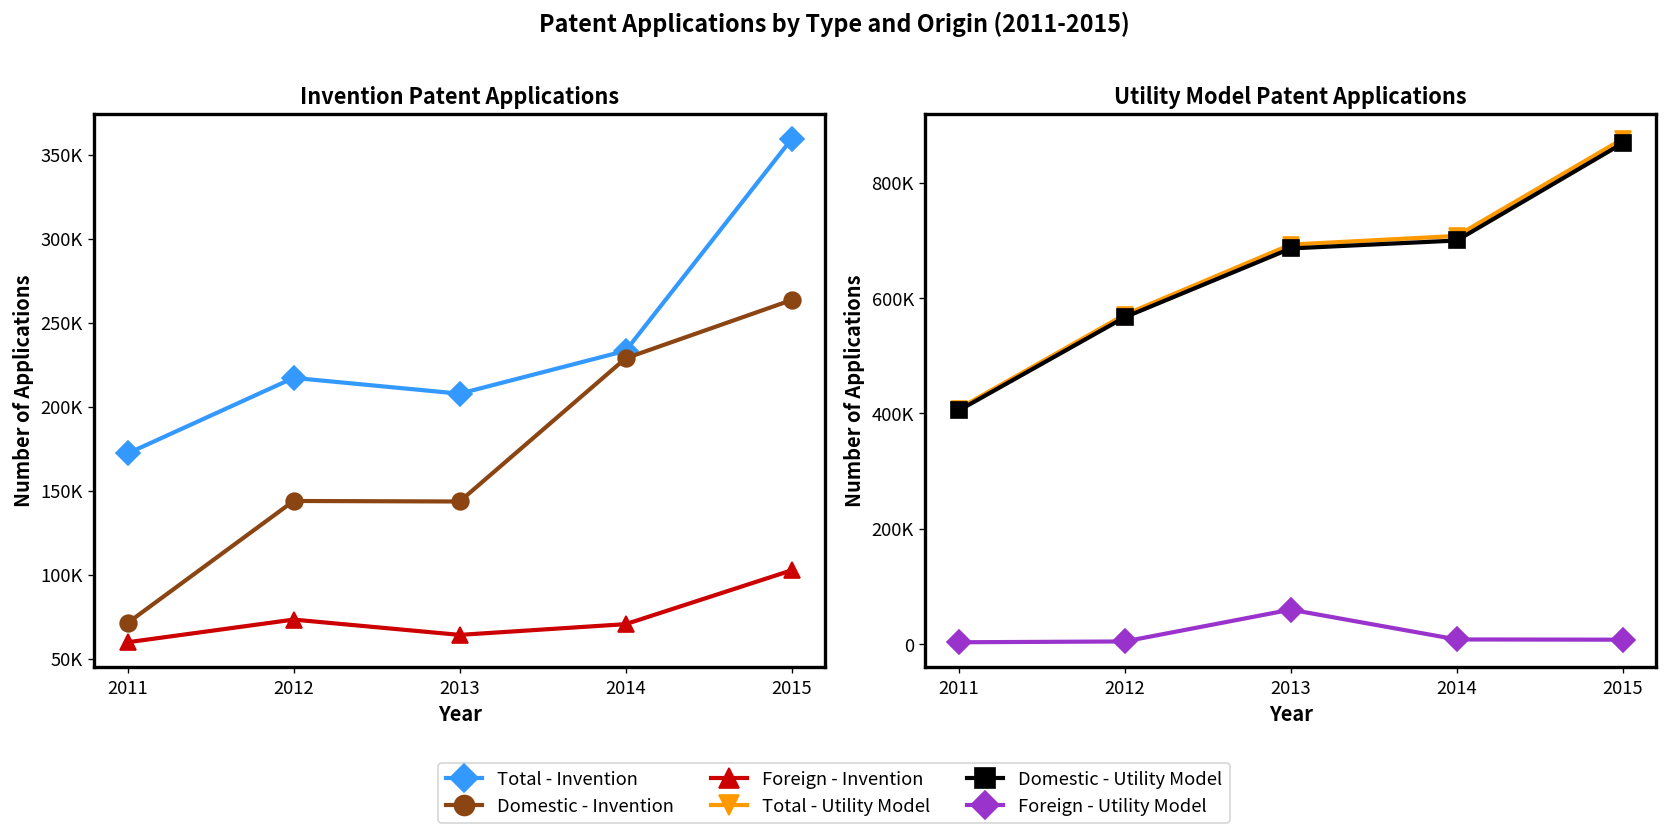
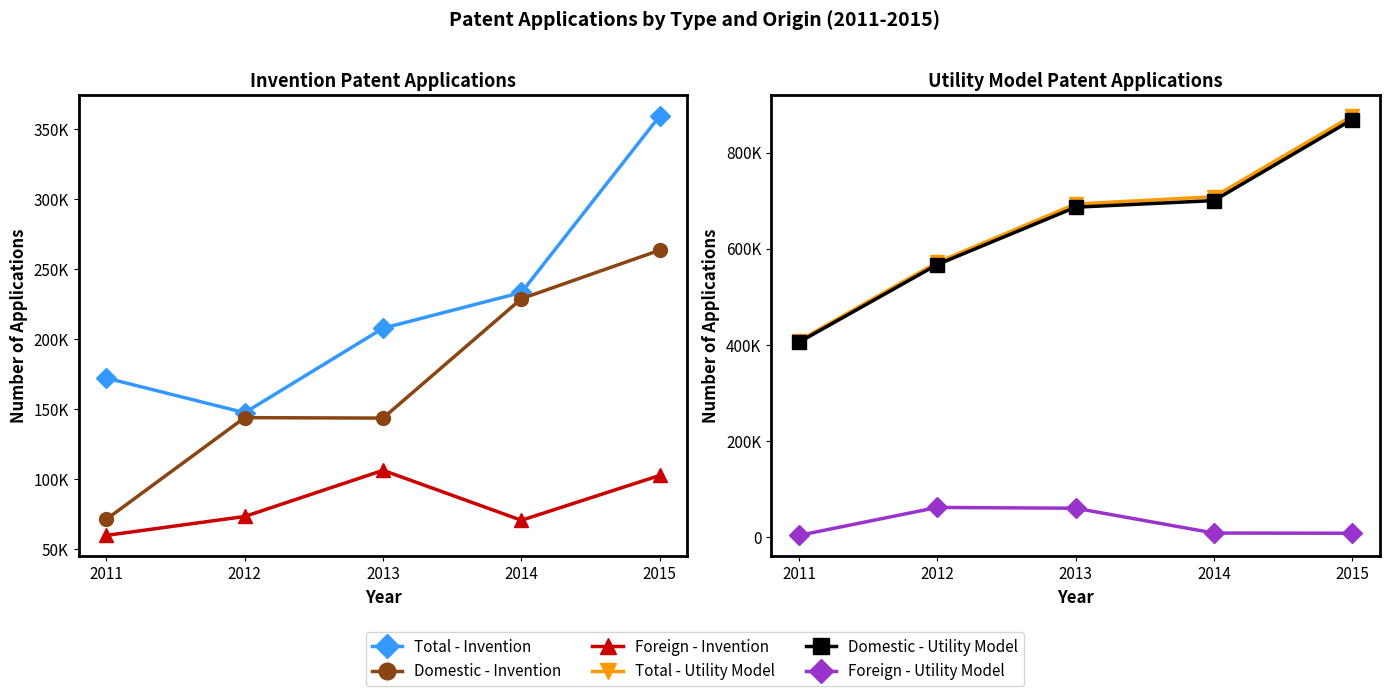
Invention Patent Applications, Total - Invention, 2012: 217000 -> 147000
Invention Patent Applications, Foreign - Invention, 2013: 64000 -> 106000
Utility Model Patent Applications, Foreign - Utility Model, 2012: 0 -> 60000
